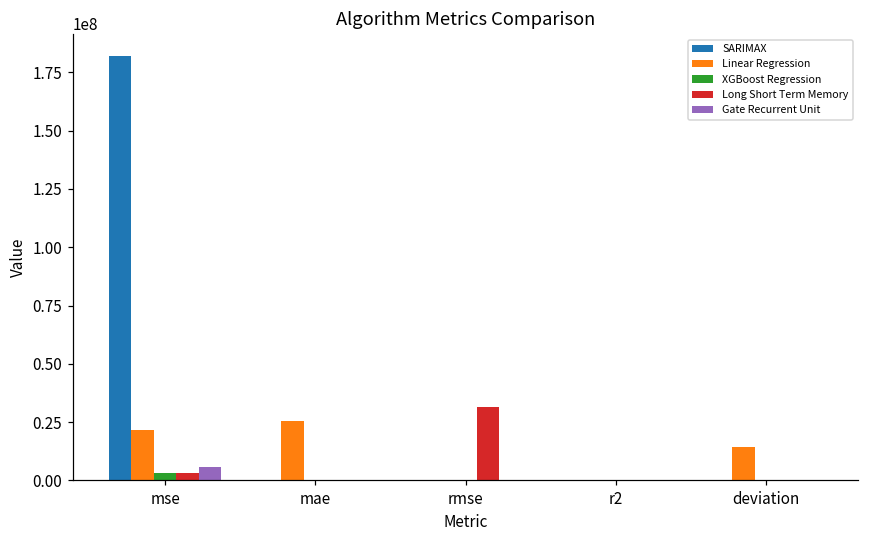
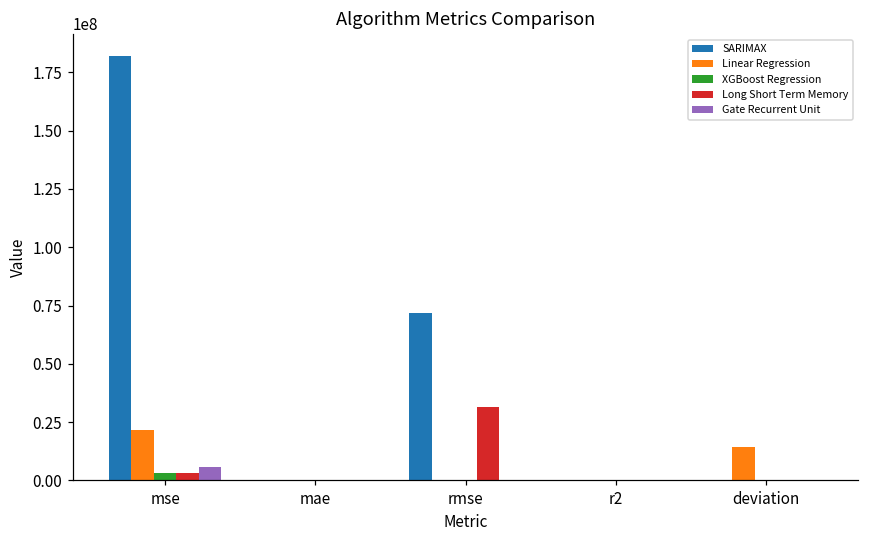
Linear Regression, mae: 25000000 -> 0
SARIMAX, rmse: 0 -> 72000000
